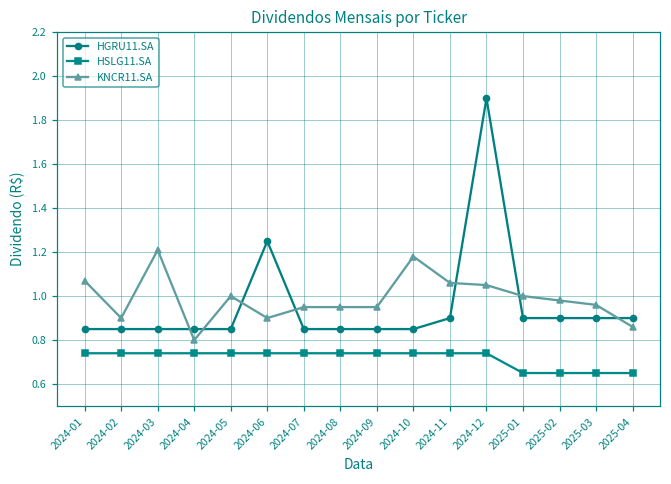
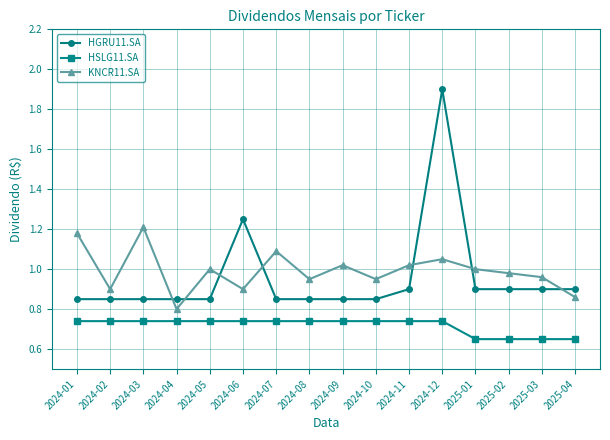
KNCR11.SA, 2024-01: 1.07 -> 1.18
KNCR11.SA, 2024-07: 0.95 -> 1.09
KNCR11.SA, 2024-09: 0.95 -> 1.02
KNCR11.SA, 2024-10: 1.18 -> 0.95
KNCR11.SA, 2024-11: 1.06 -> 1.02
